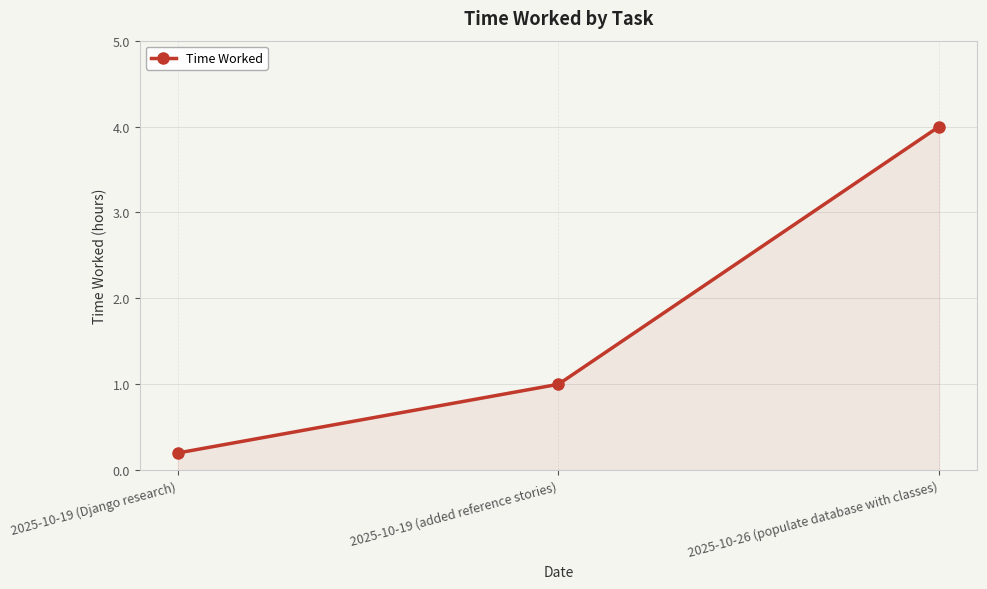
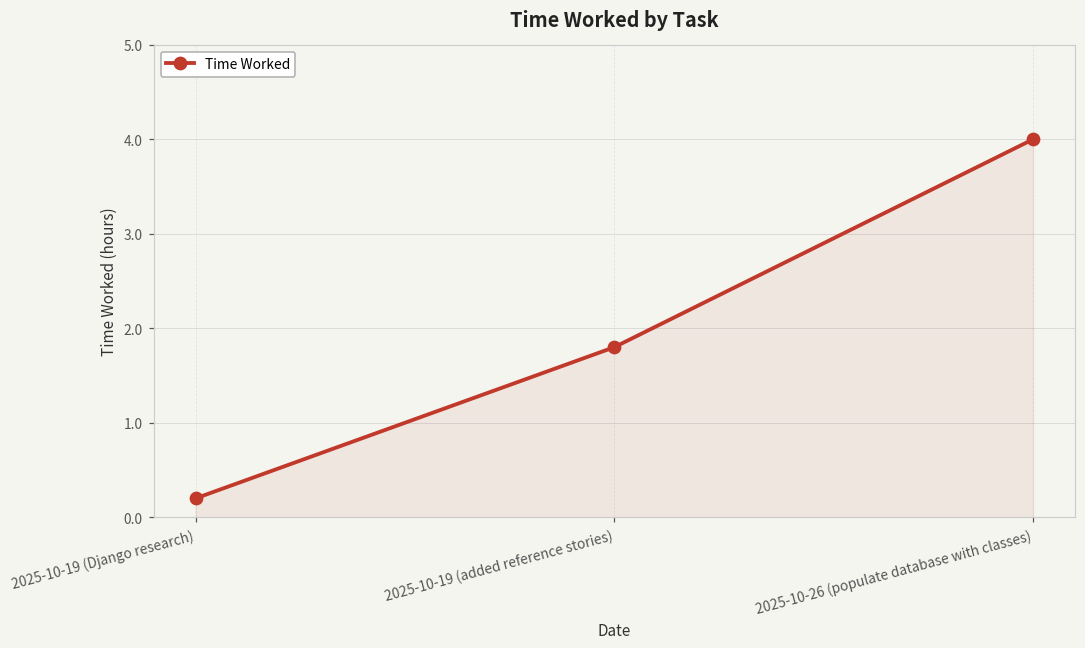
2025-10-19 (added reference stories): 1.0 -> 1.8
